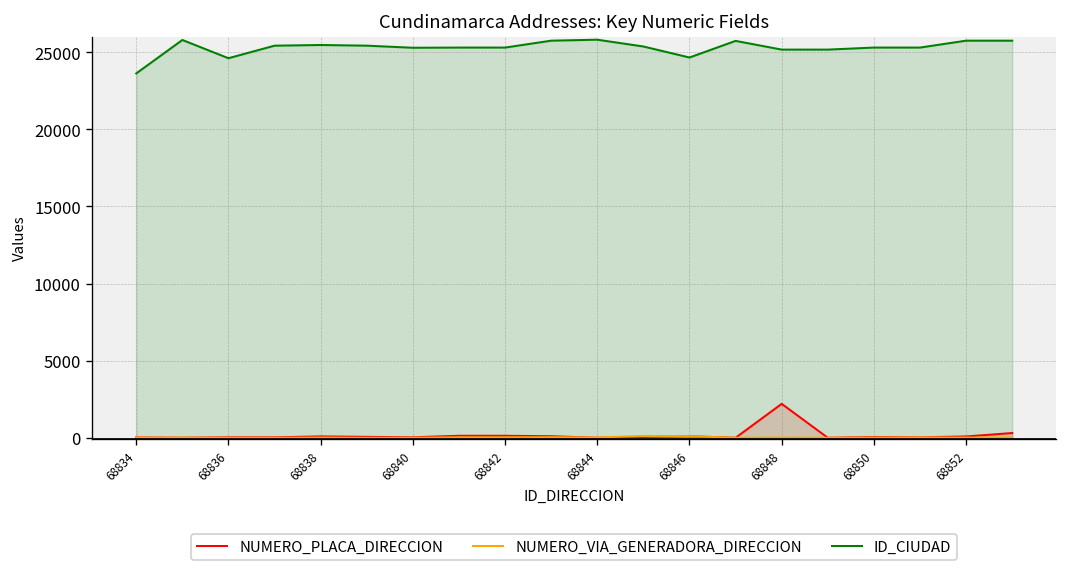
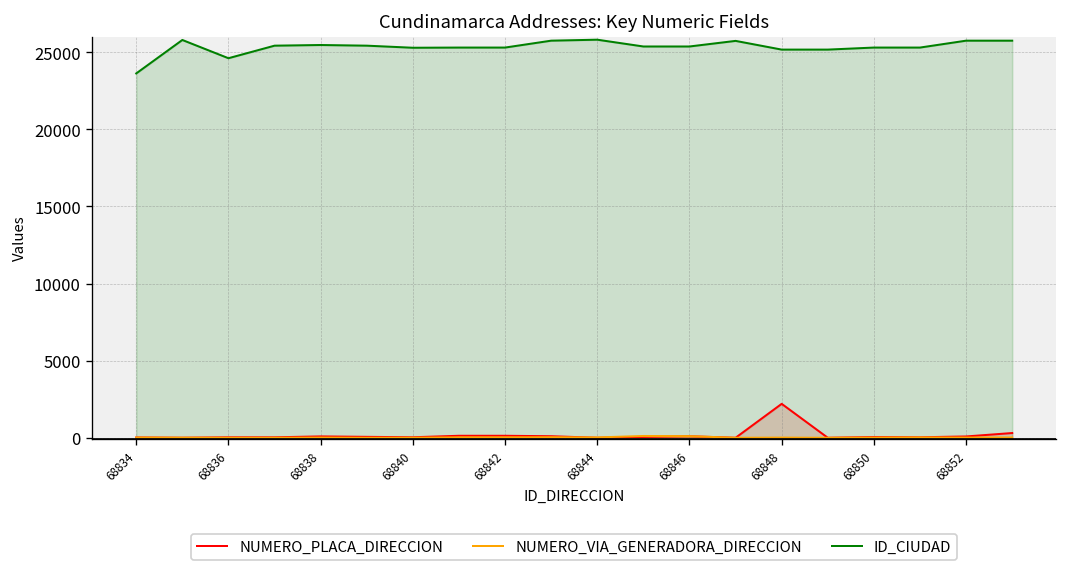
ID_CIUDAD, 68846: 24700 -> 25400
